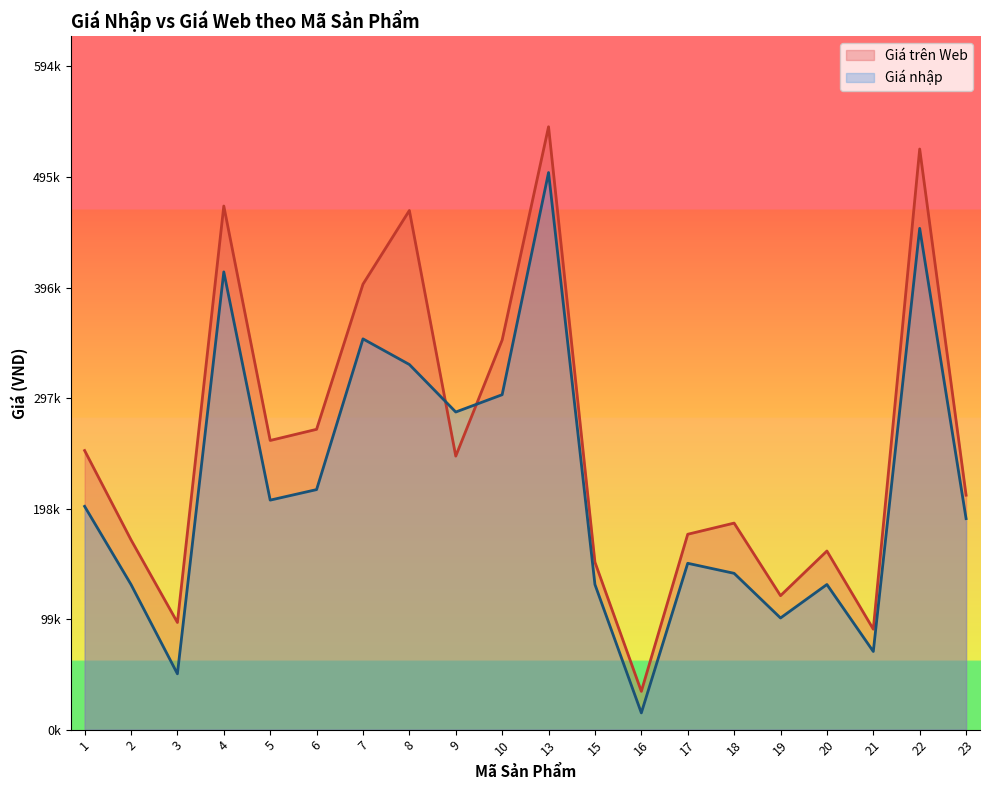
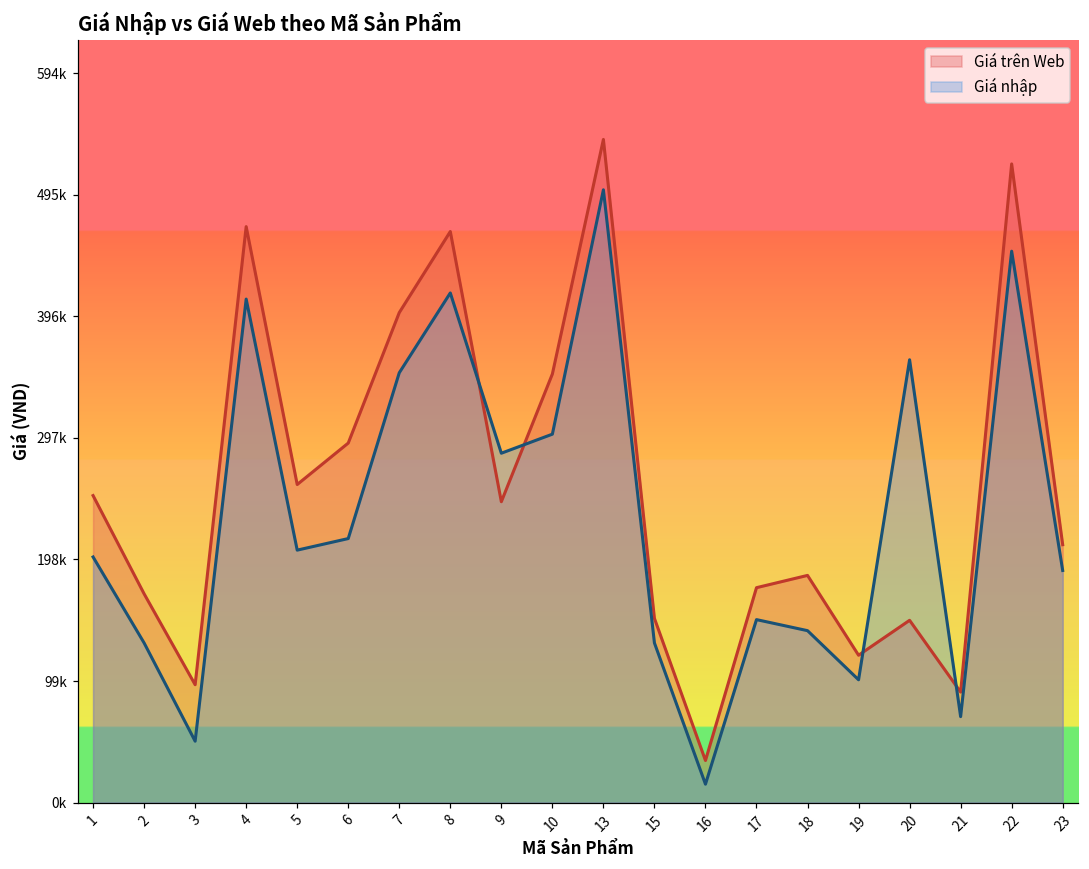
Giá trên Web, 6: 269000 -> 293000
Giá nhập, 8: 327000 -> 415000
Giá trên Web, 20: 160000 -> 148000
Giá nhập, 20: 130000 -> 361000
